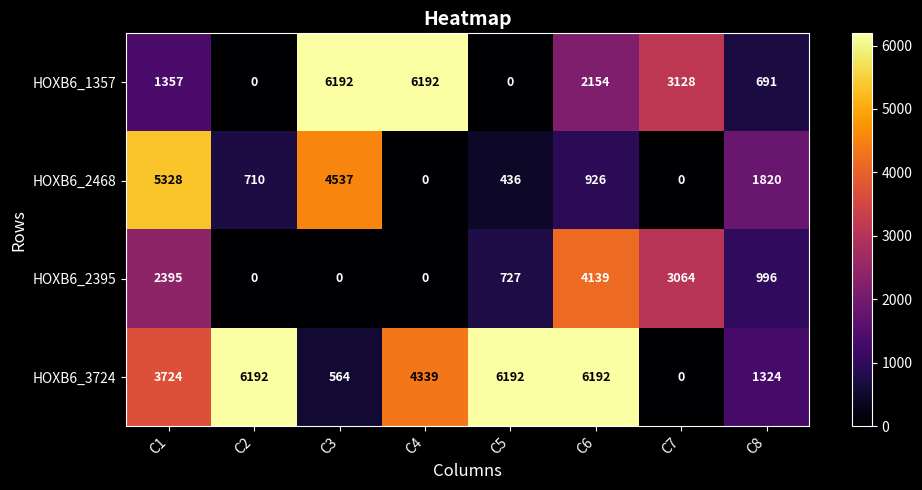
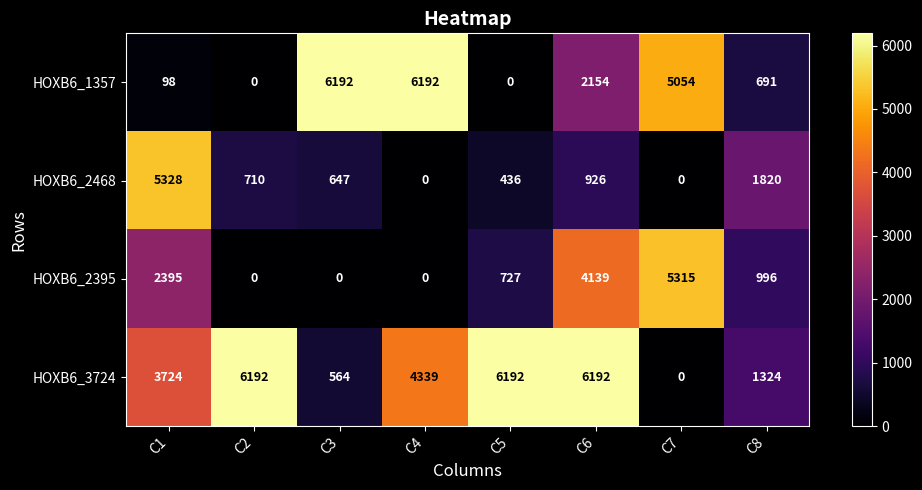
HOXB6_1357, C1: 1357 -> 98
HOXB6_1357, C7: 3128 -> 5054
HOXB6_2468, C3: 4537 -> 647
HOXB6_2395, C7: 3064 -> 5315
